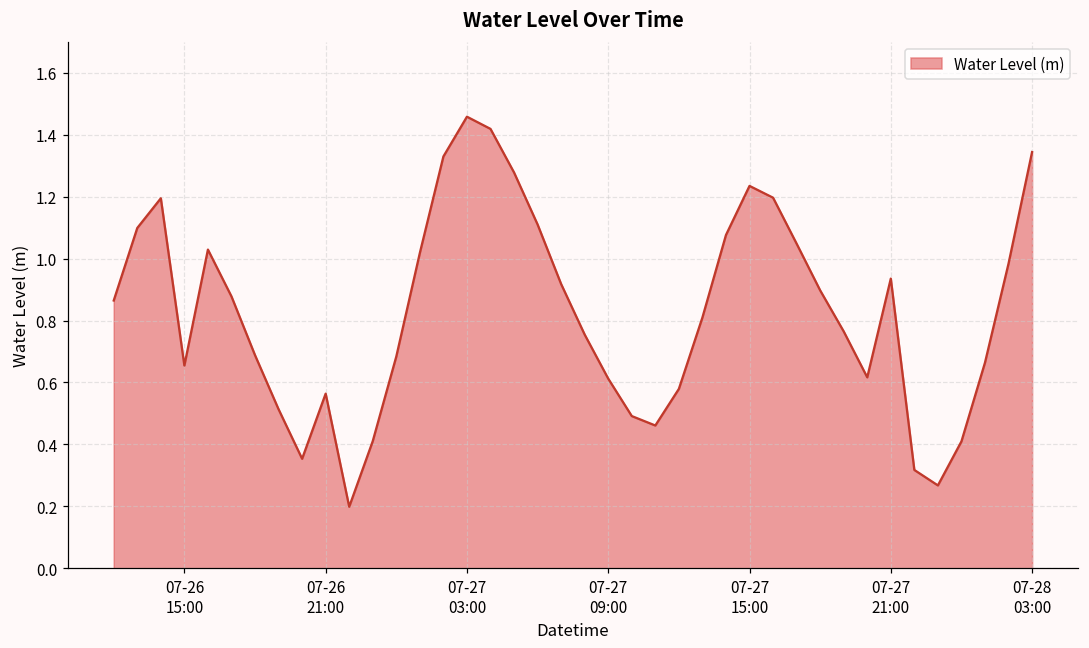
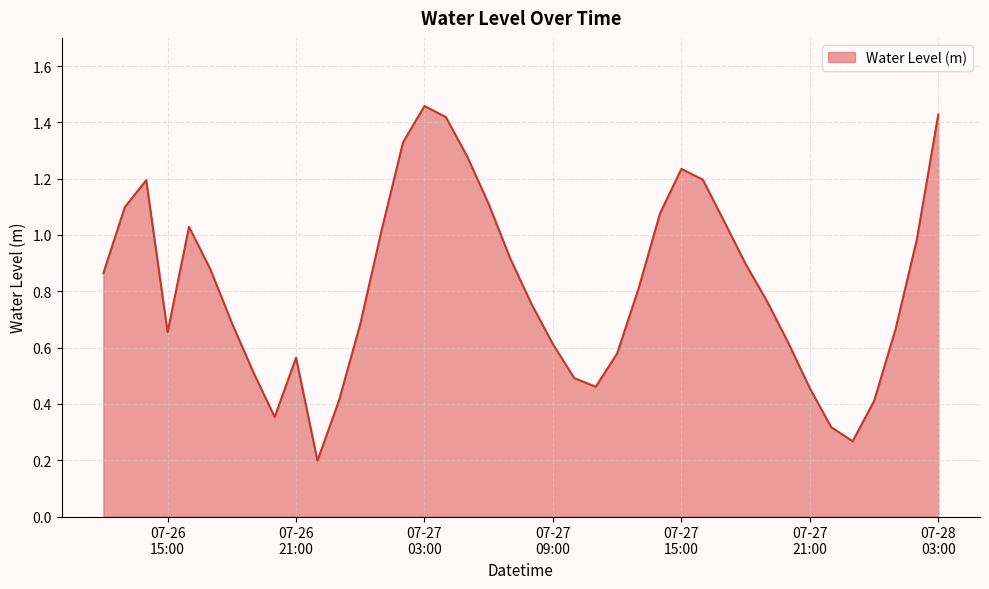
07-27 21:00: 0.94 -> 0.46
07-28 03:00: 1.34 -> 1.43
